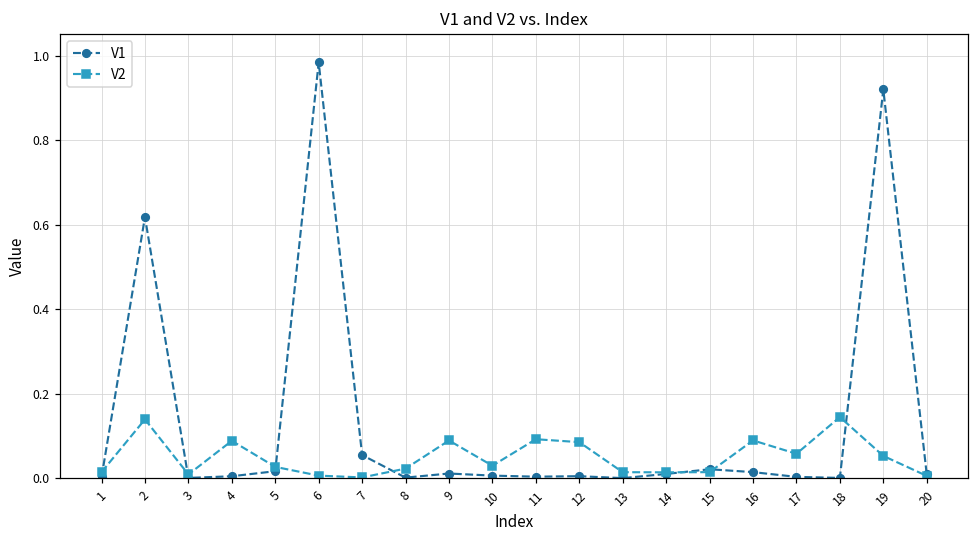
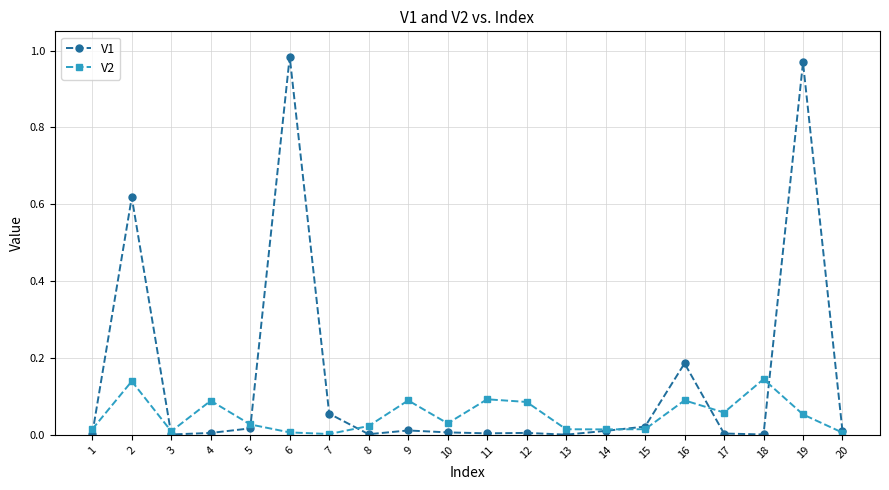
V1, 16: 0.01 -> 0.19
V1, 19: 0.92 -> 0.97
